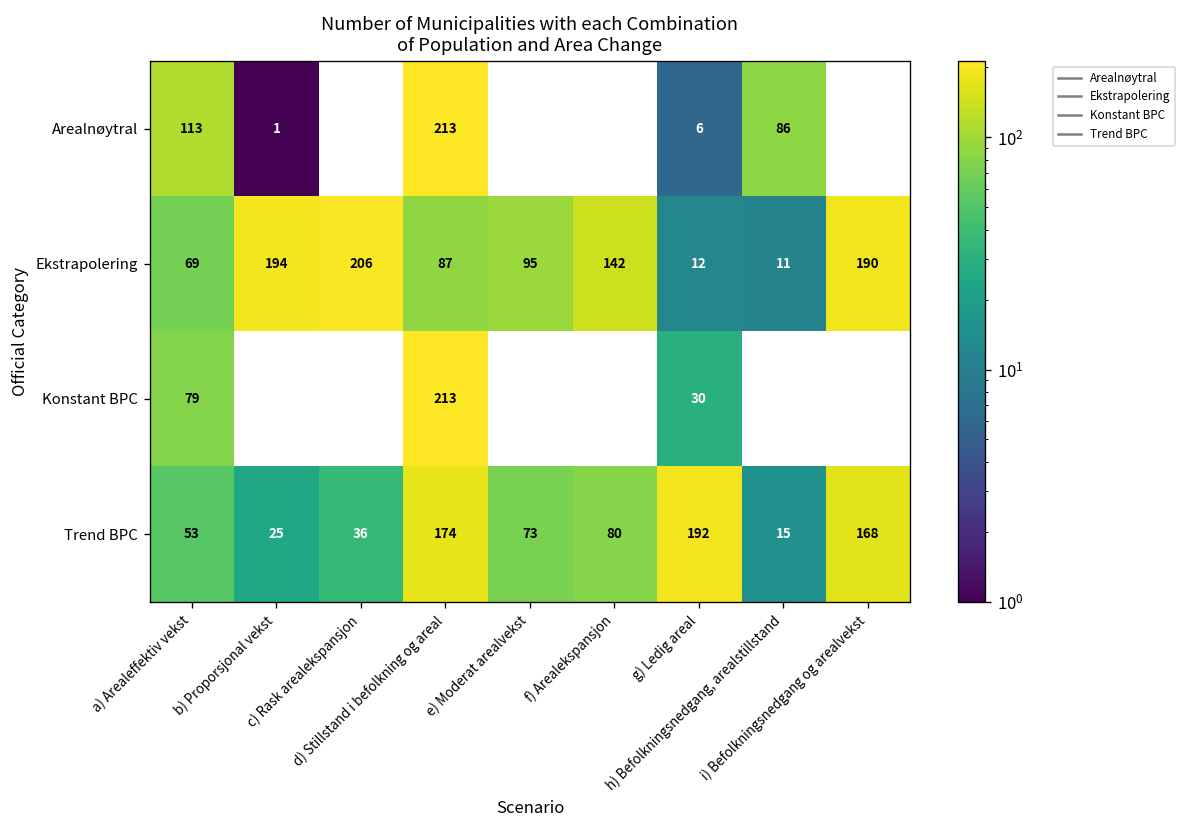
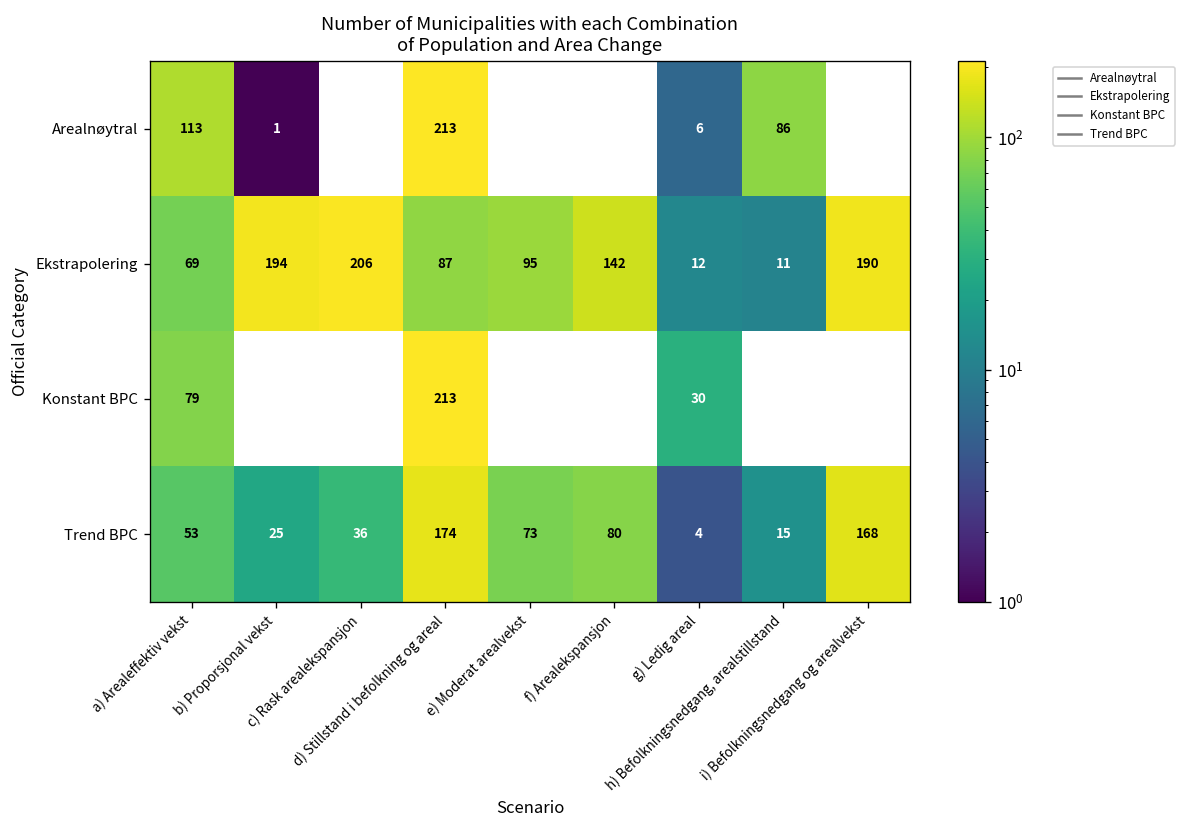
Trend BPC, g) Ledig areal: 192 -> 4
